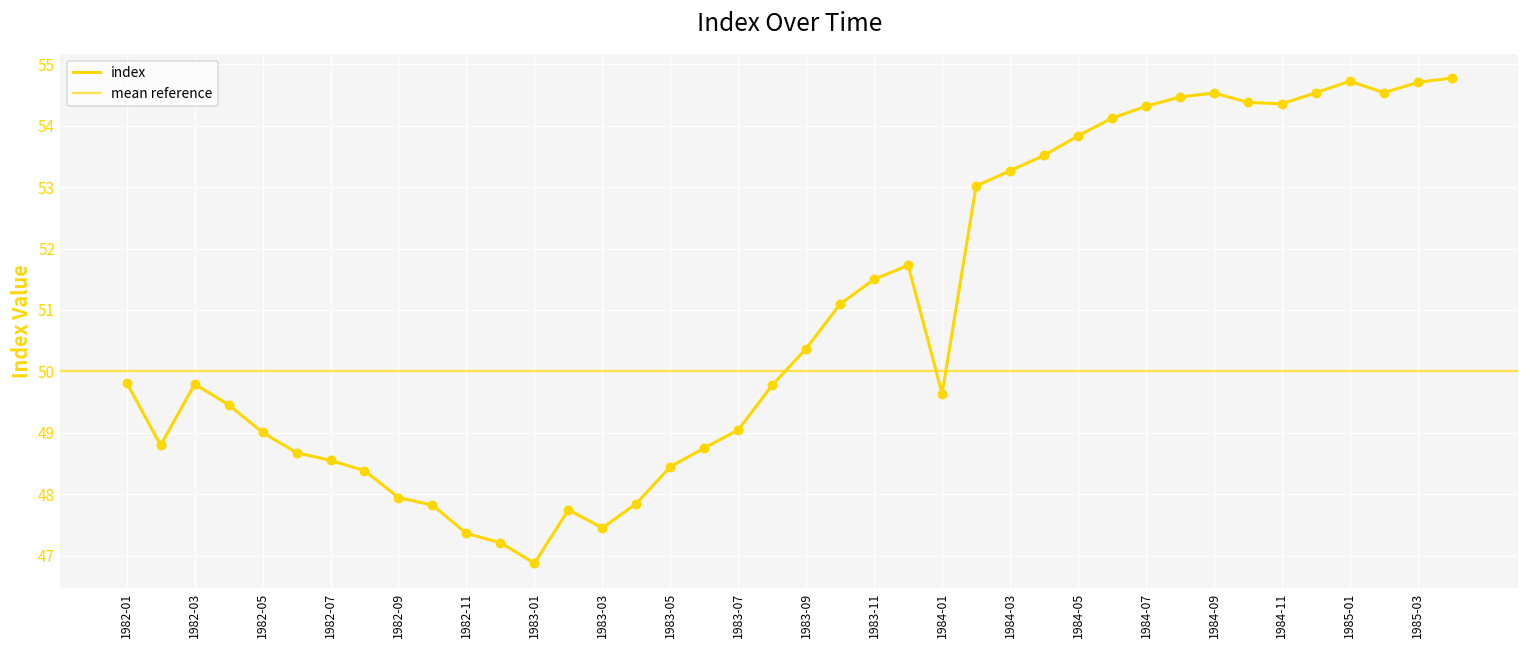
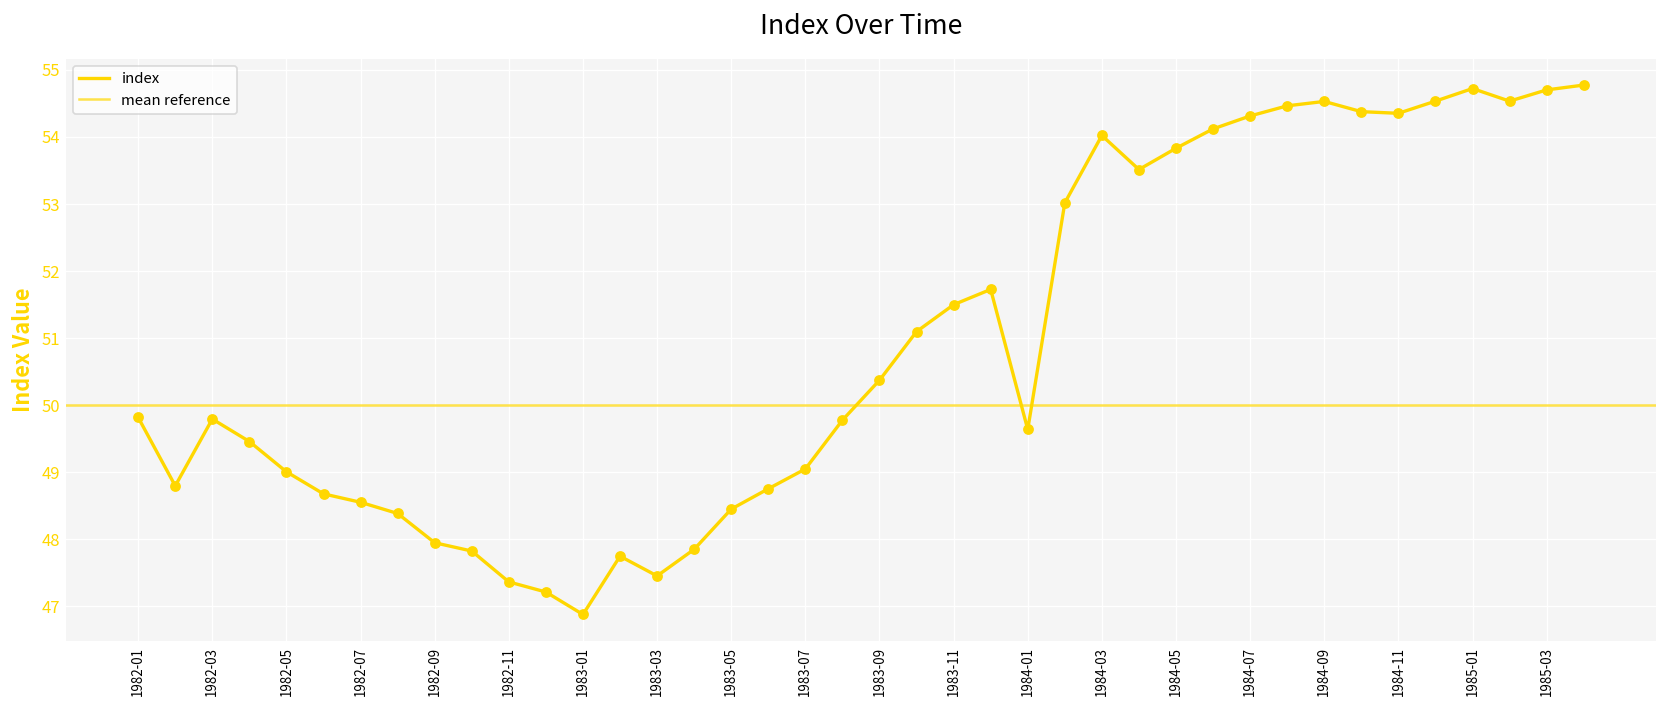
1984-03: 53.3 -> 54.0
